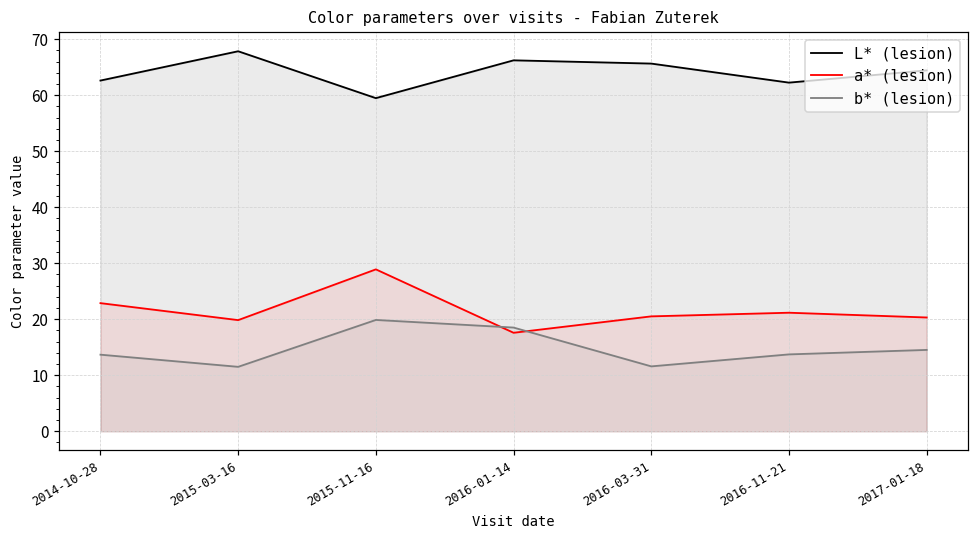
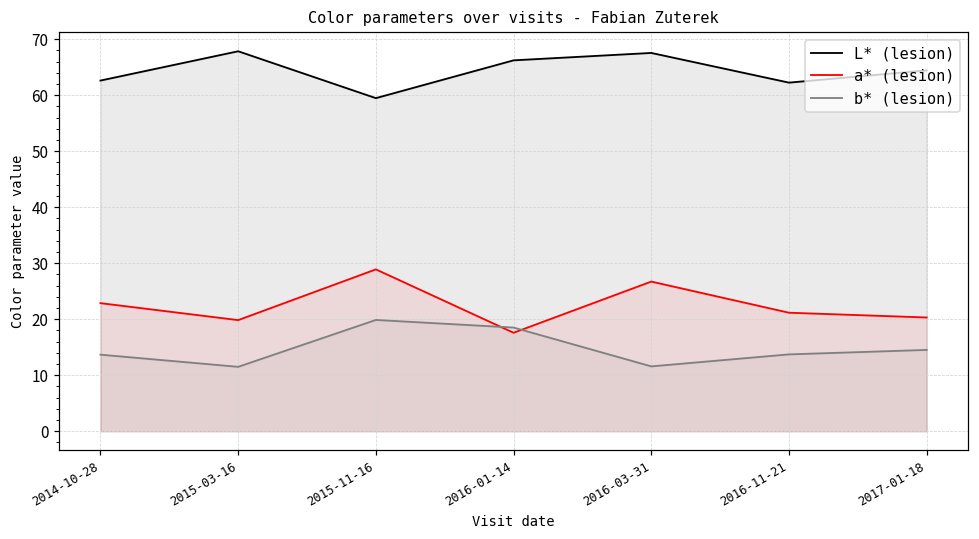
L* (lesion), 2016-03-31: 66 -> 68
a* (lesion), 2016-03-31: 21 -> 27
